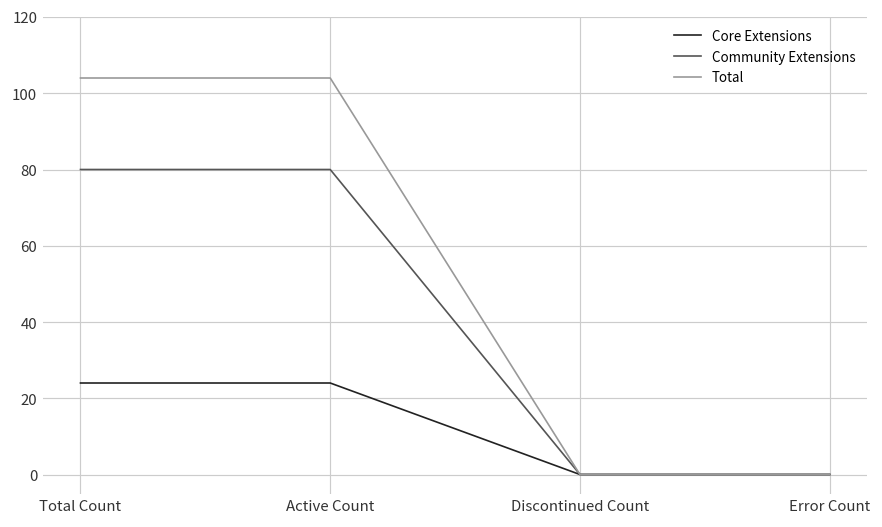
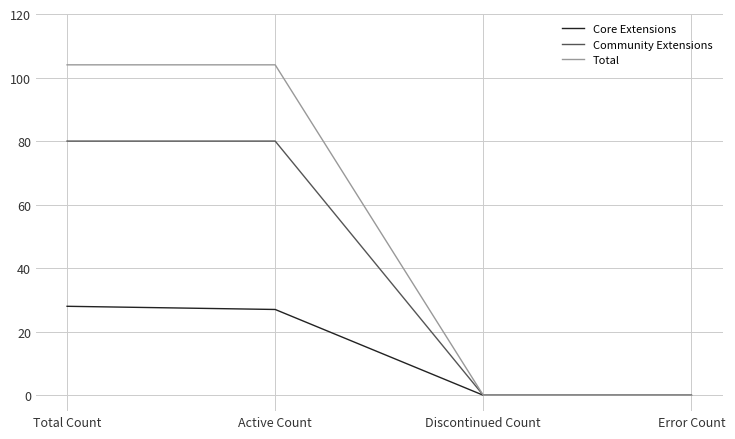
Core Extensions, Total Count: 24 -> 28
Core Extensions, Active Count: 24 -> 27
